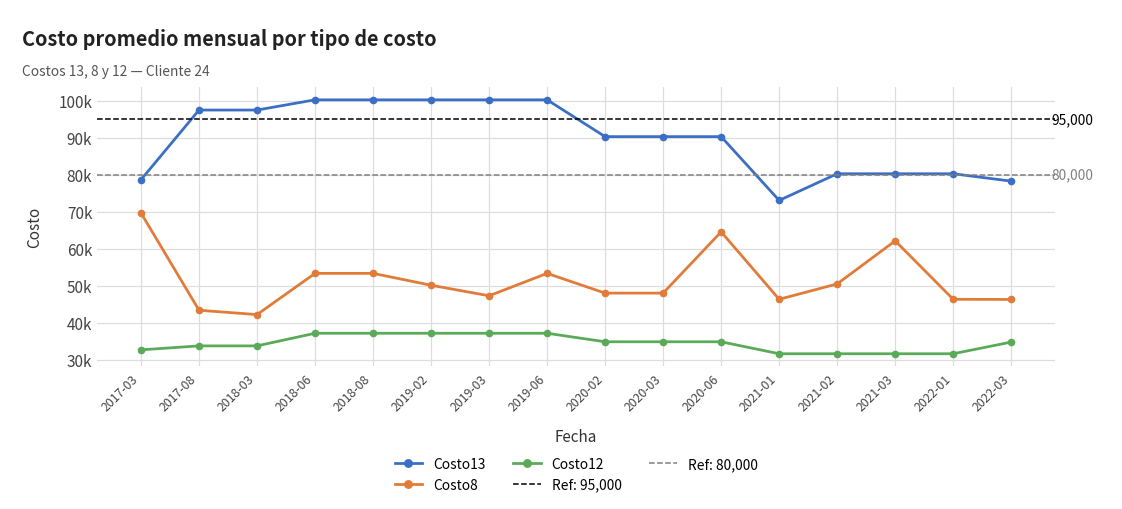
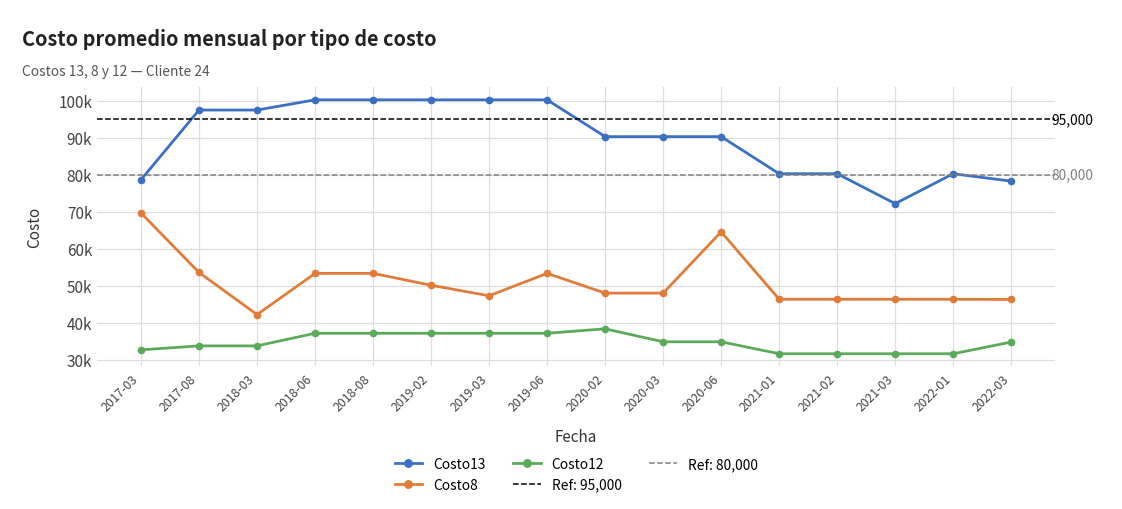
Costo8, 2017-08: 43000 -> 54000
Costo12, 2020-02: 35000 -> 38000
Costo13, 2021-01: 73000 -> 80000
Costo8, 2021-02: 50000 -> 46000
Costo13, 2021-03: 80000 -> 72000
Costo8, 2021-03: 62000 -> 46000
